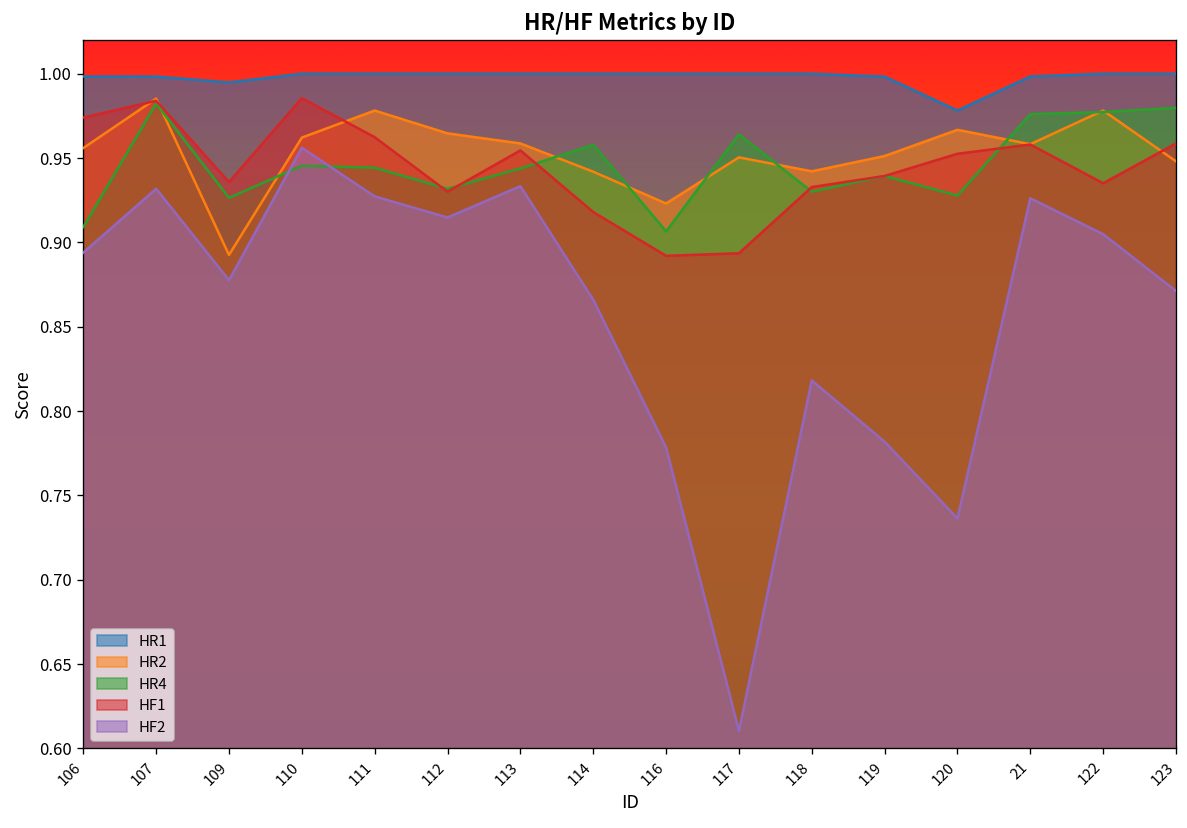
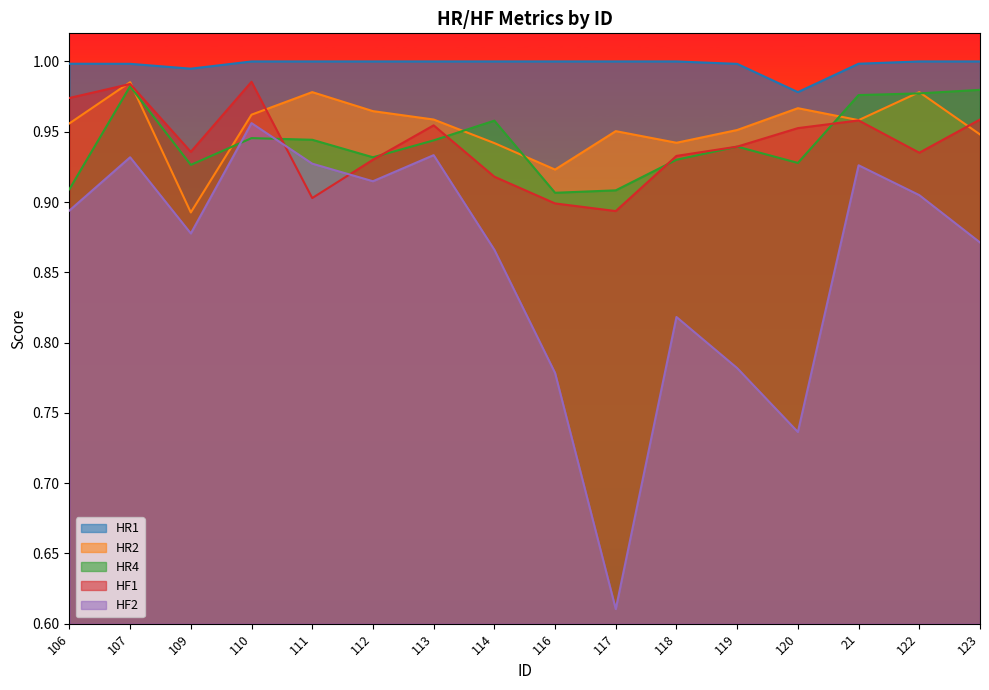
HF1, 111: 0.962 -> 0.903
HF1, 116: 0.892 -> 0.899
HR4, 117: 0.964 -> 0.908
